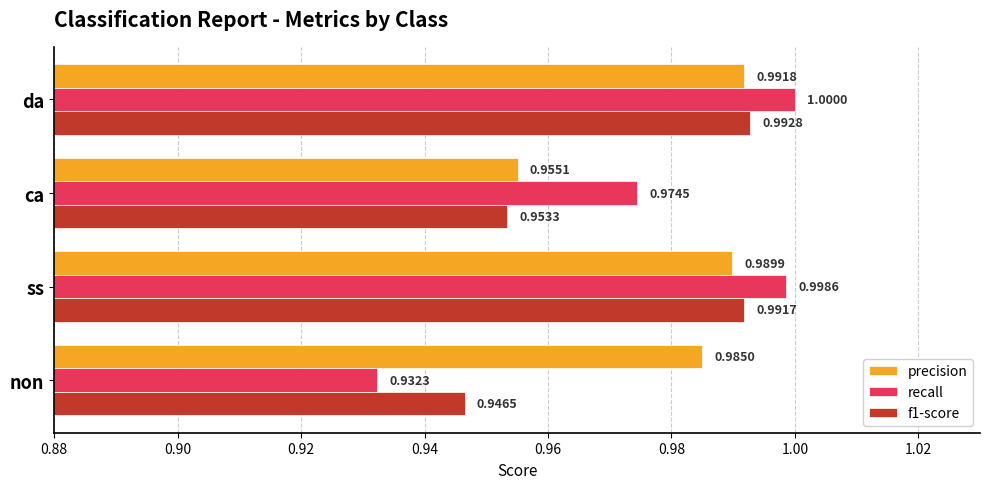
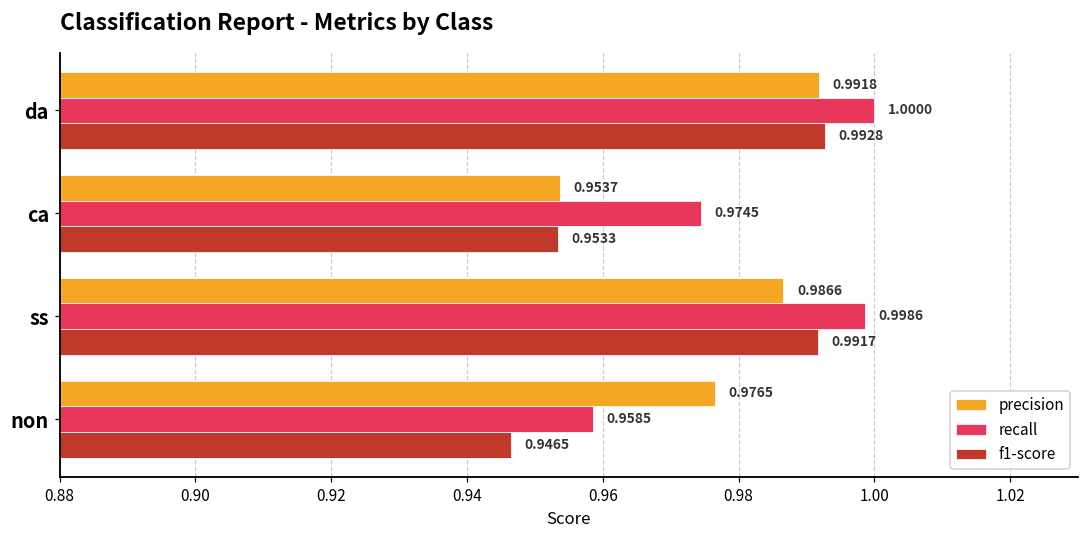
precision, ca: 0.9551 -> 0.9537
precision, ss: 0.9899 -> 0.9866
precision, non: 0.9850 -> 0.9765
recall, non: 0.9323 -> 0.9585
